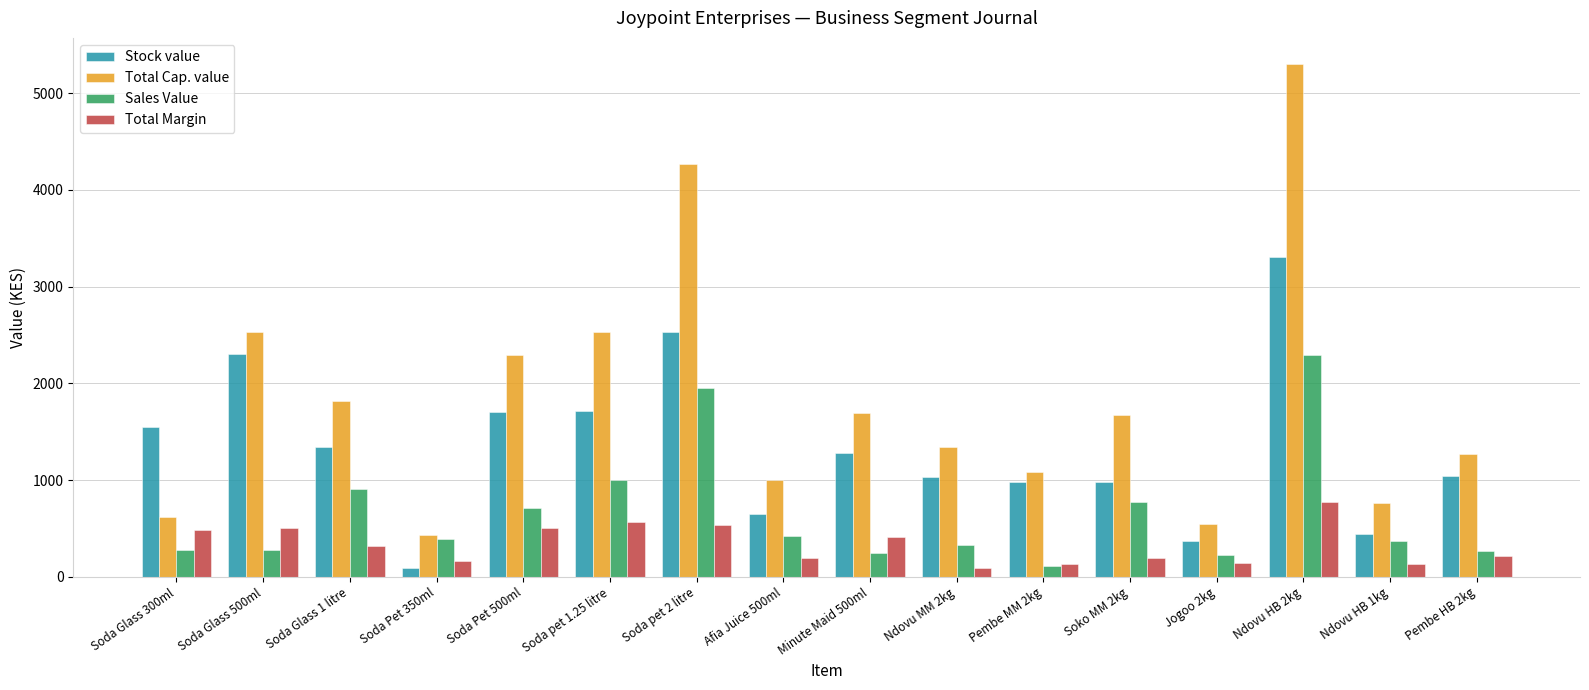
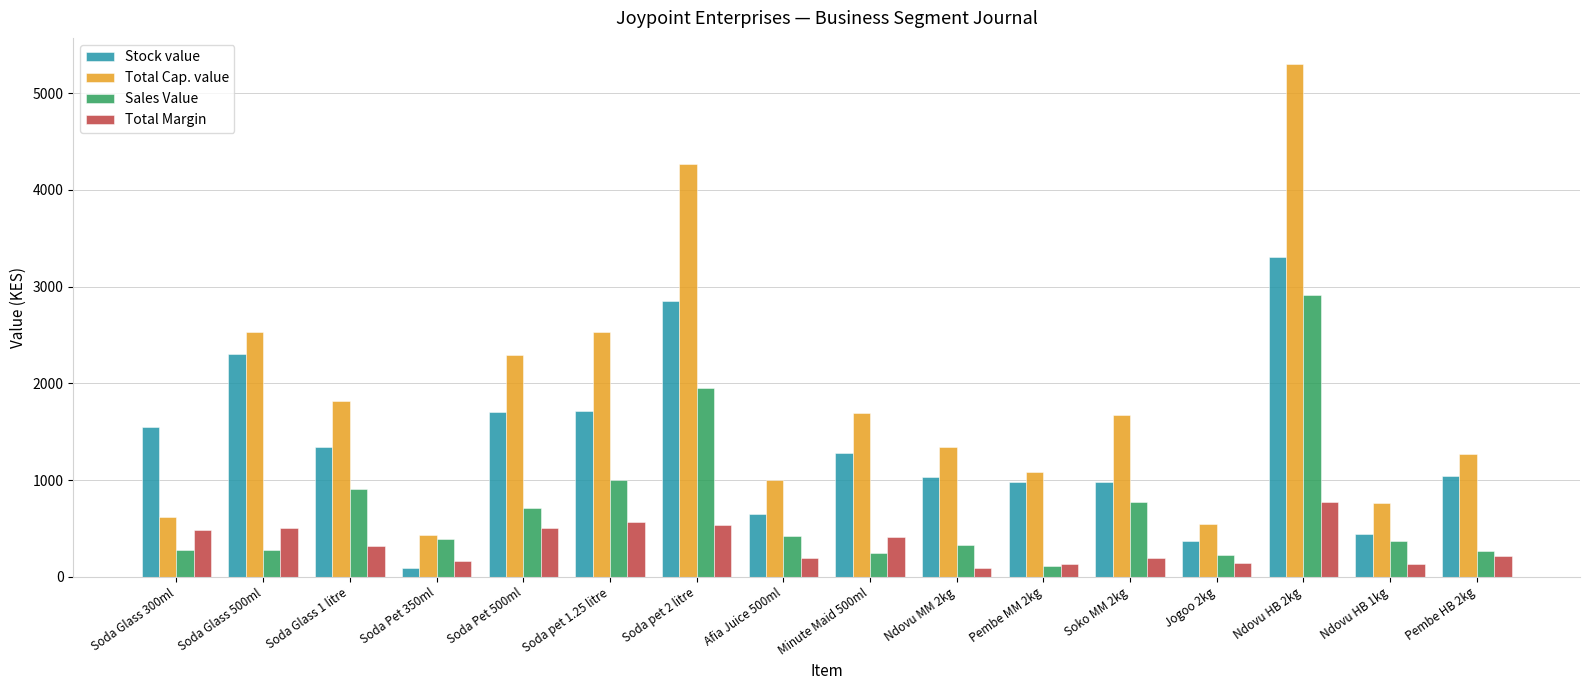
Stock value, Soda pet 2 litre: 2500 -> 2900
Sales Value, Ndovu HB 2kg: 2300 -> 2900
